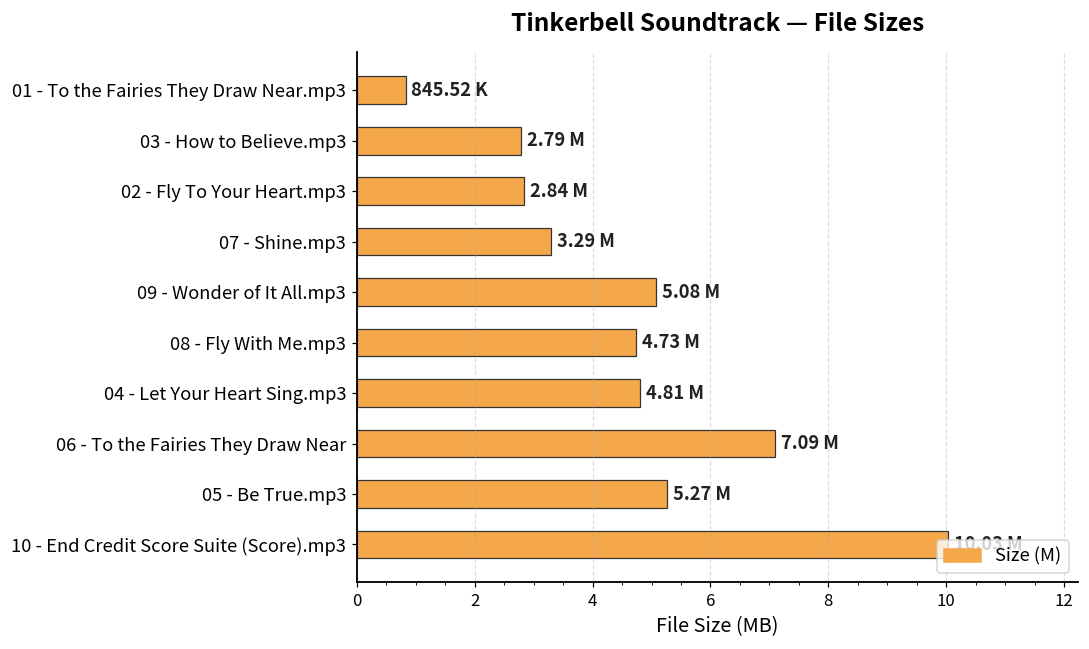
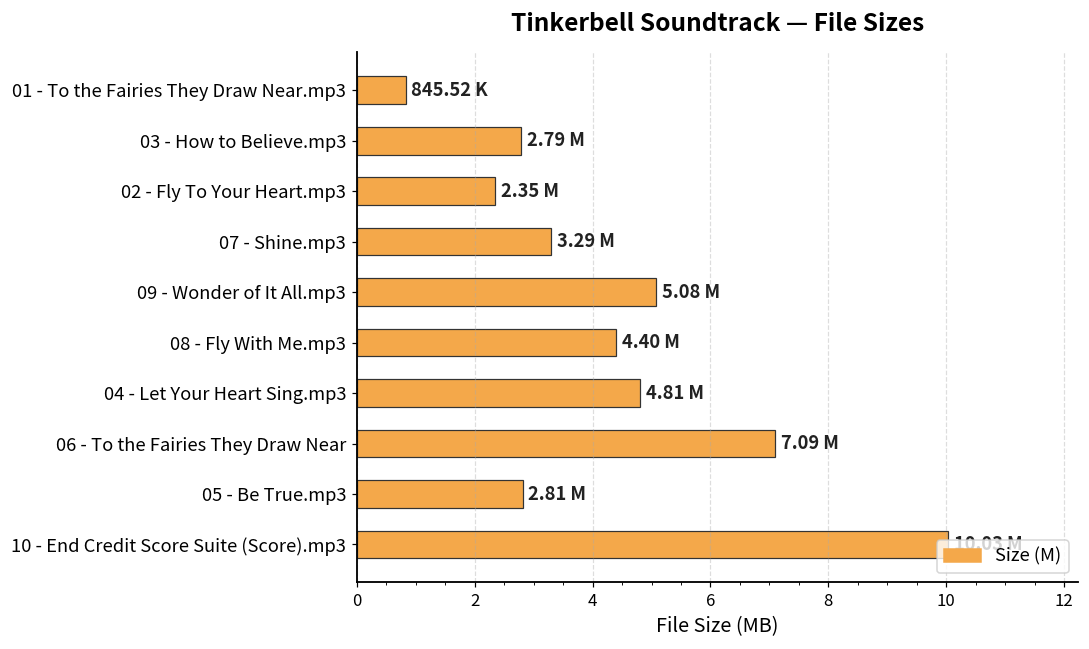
02 - Fly To Your Heart.mp3: 2.84 -> 2.35
08 - Fly With Me.mp3: 4.73 -> 4.40
05 - Be True.mp3: 5.27 -> 2.81
